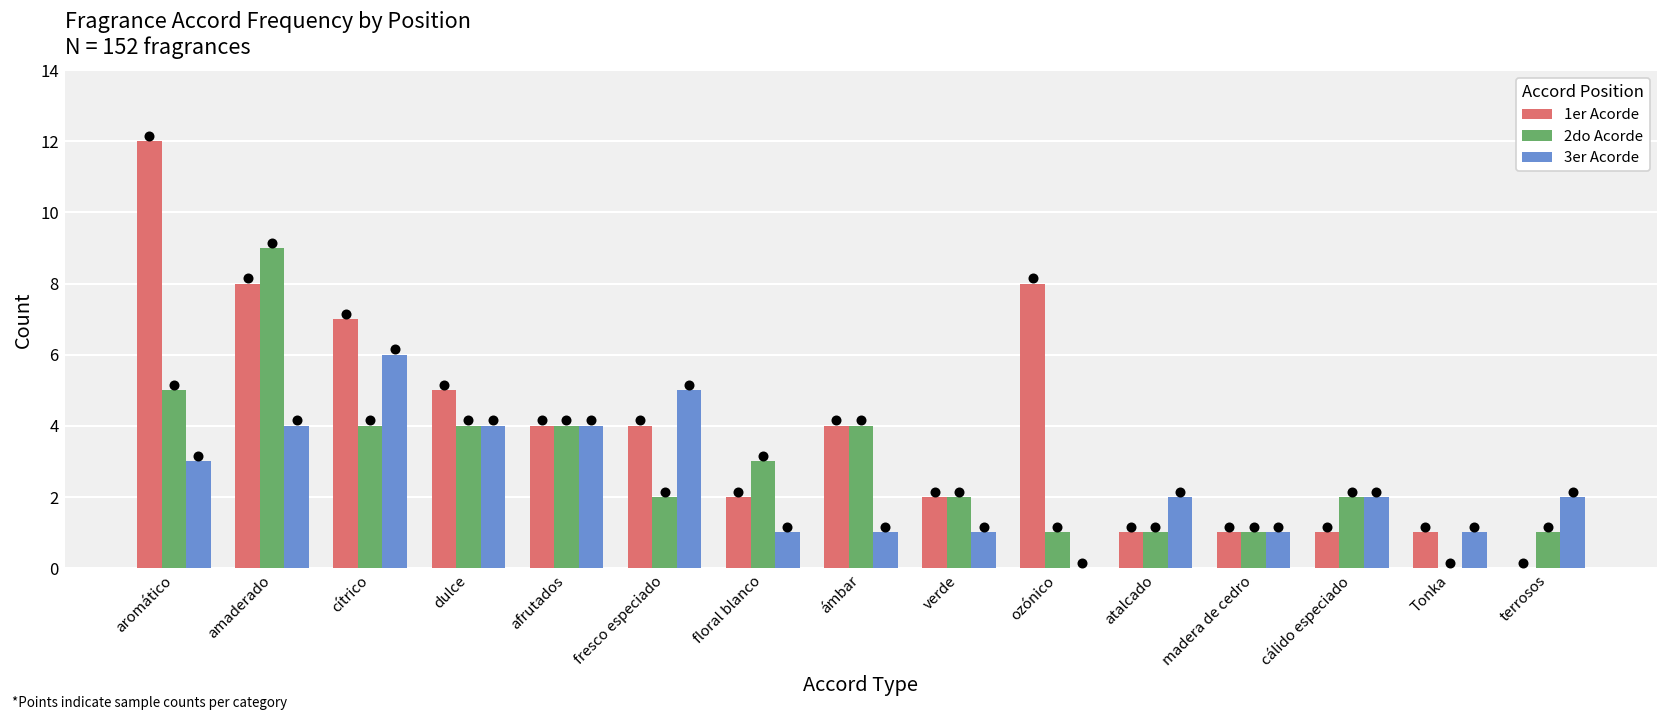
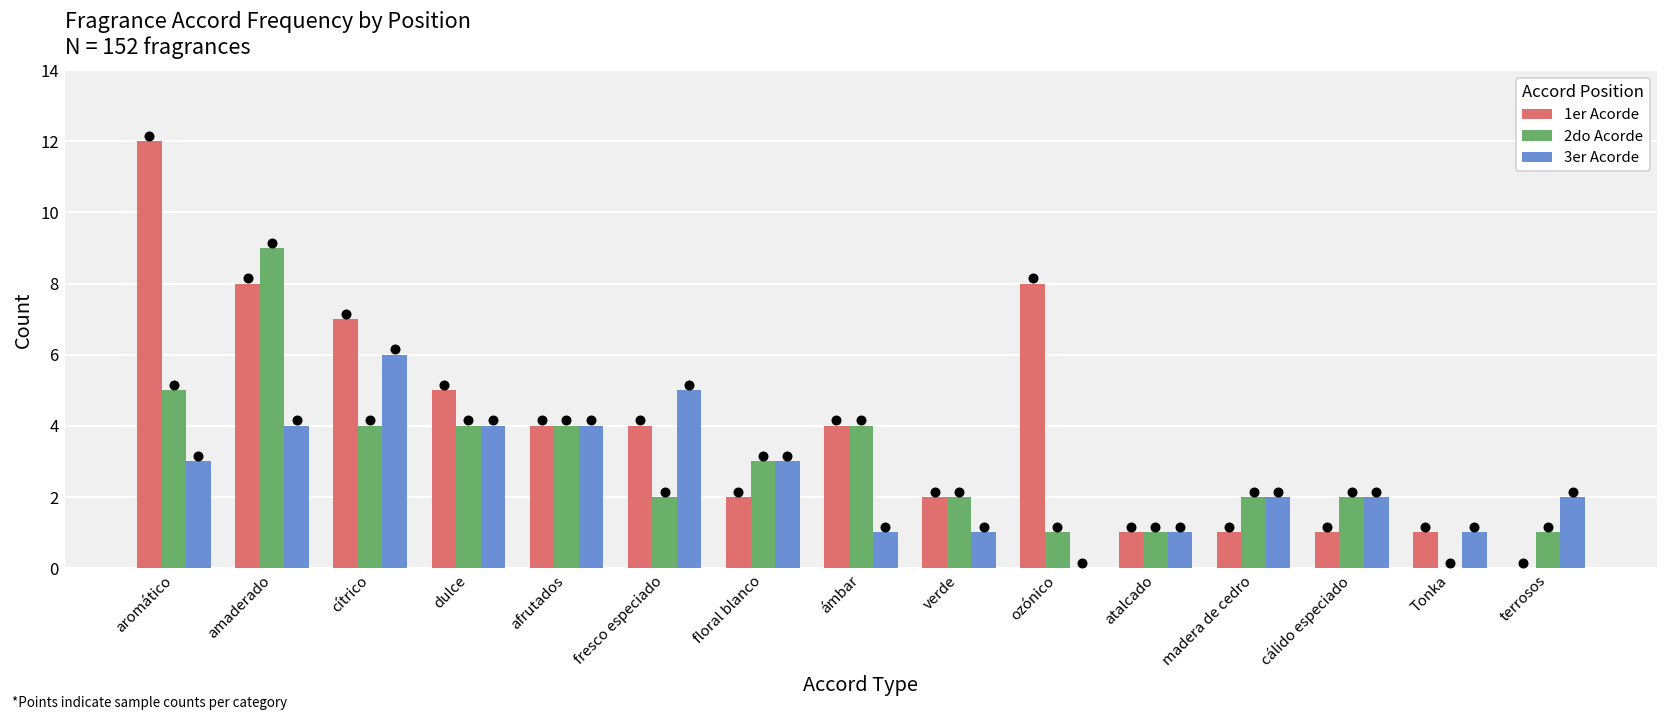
3er Acorde, floral blanco: 1 -> 3
3er Acorde, atalcado: 2 -> 1
2do Acorde, madera de cedro: 1 -> 2
3er Acorde, madera de cedro: 1 -> 2
